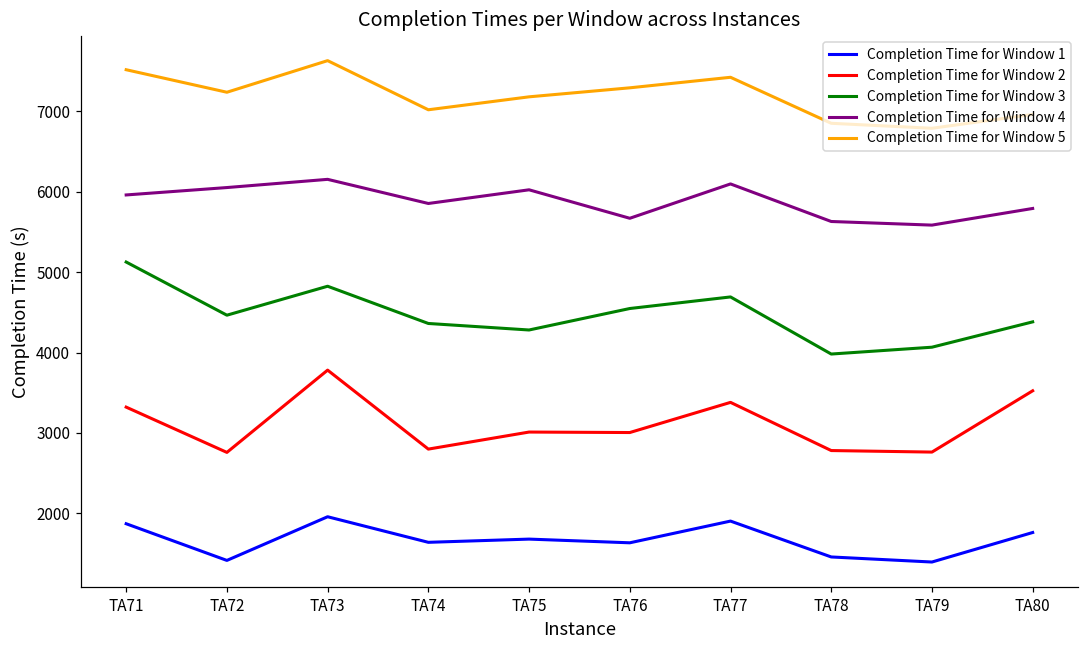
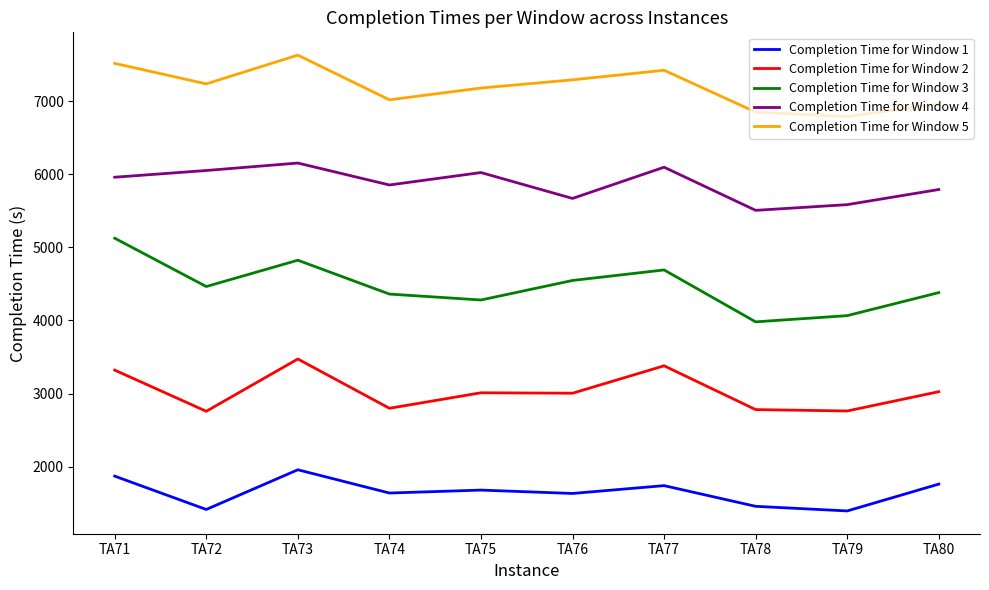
Completion Time for Window 2, TA73: 3800 -> 3500
Completion Time for Window 1, TA77: 1900 -> 1700
Completion Time for Window 4, TA78: 5600 -> 5500
Completion Time for Window 2, TA80: 3500 -> 3000
